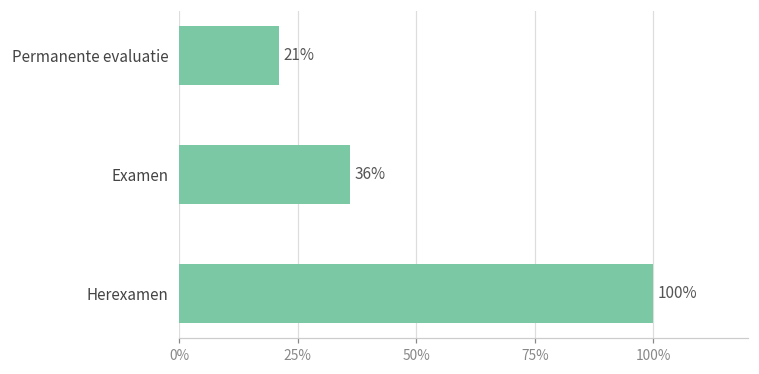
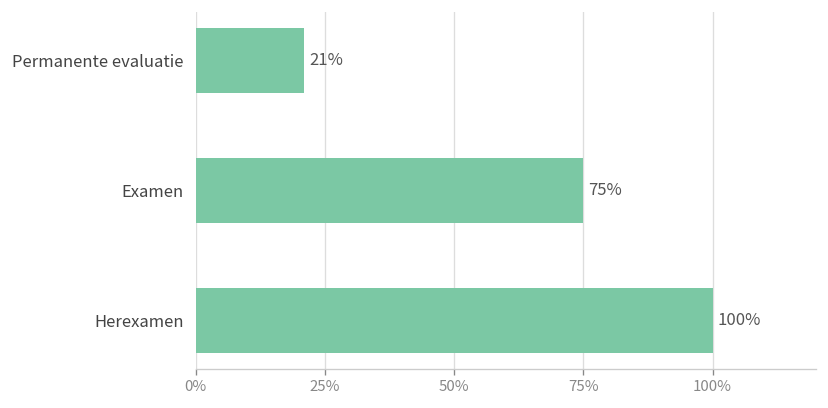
Examen: 36% -> 75%
